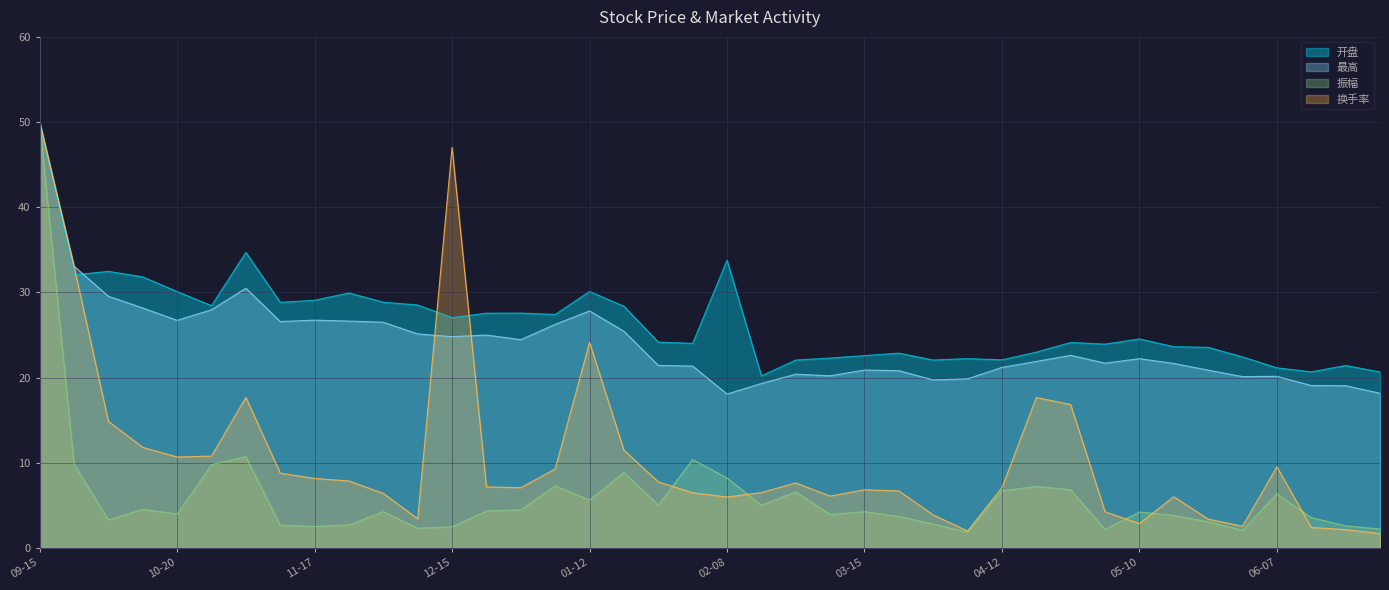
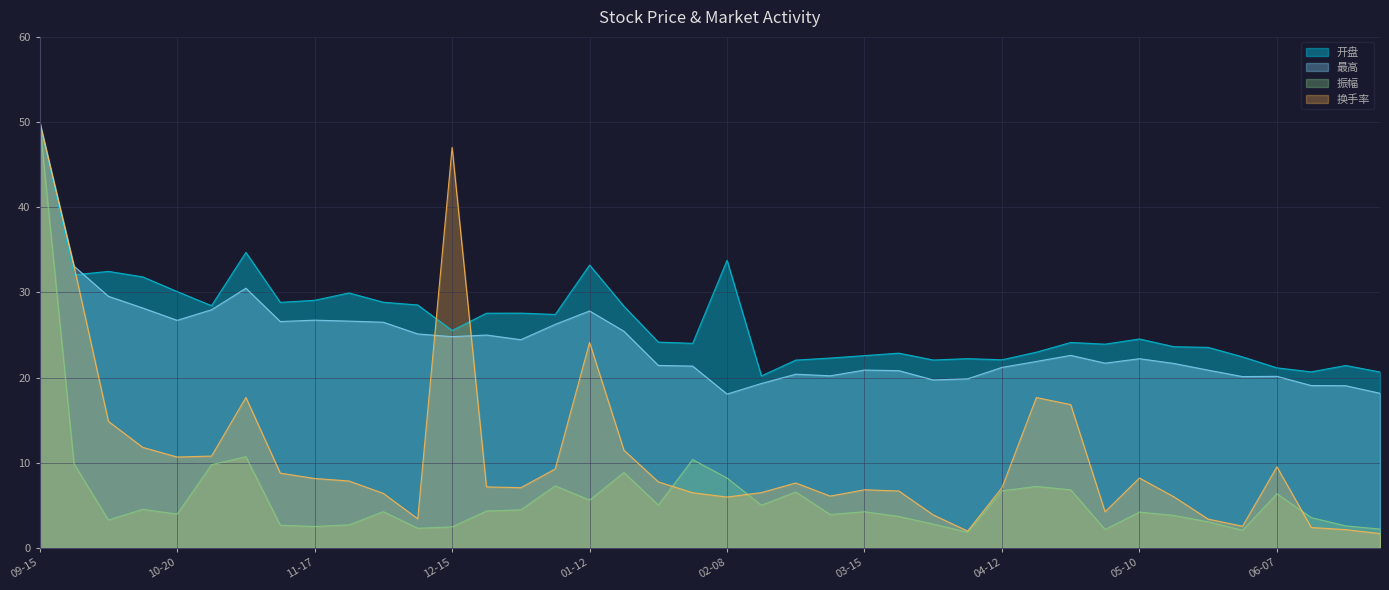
开盘, 12-15: 27 -> 26
开盘, 01-12: 30 -> 33
换手率, 05-10: 3 -> 8
